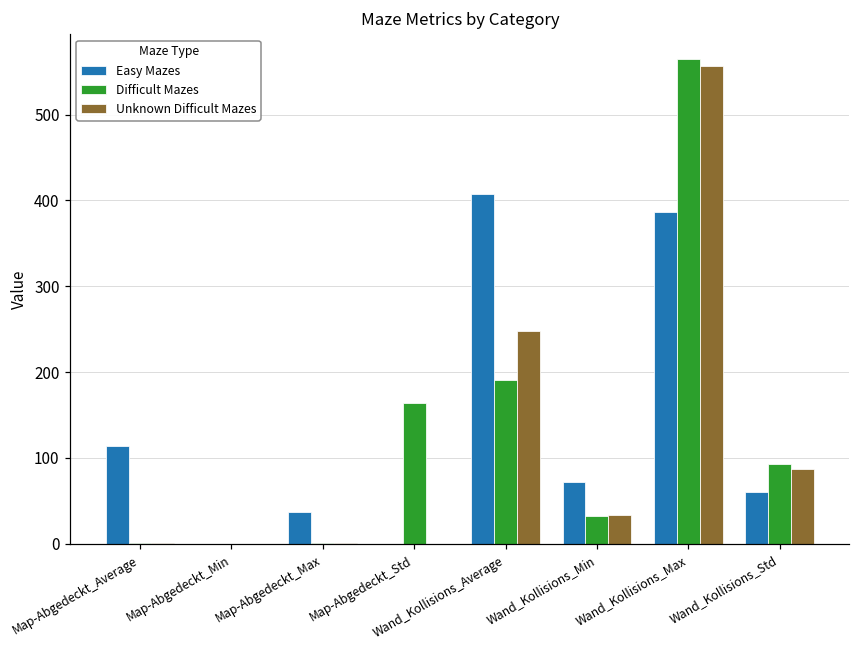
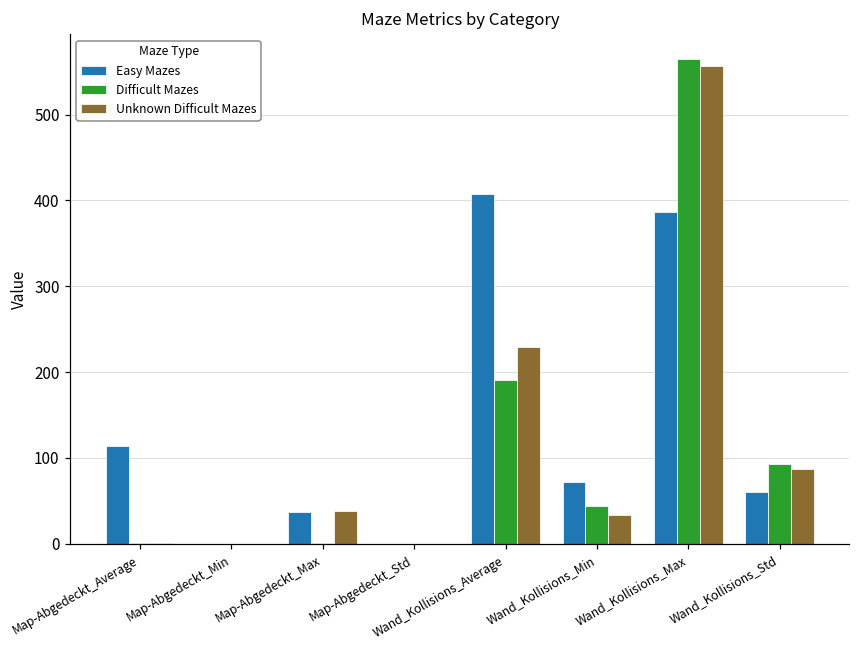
Unknown Difficult Mazes, Map-Abgedeckt_Max: 0 -> 40
Difficult Mazes, Map-Abgedeckt_Std: 160 -> 0
Unknown Difficult Mazes, Wand_Kollisions_Average: 250 -> 230
Difficult Mazes, Wand_Kollisions_Min: 30 -> 40
